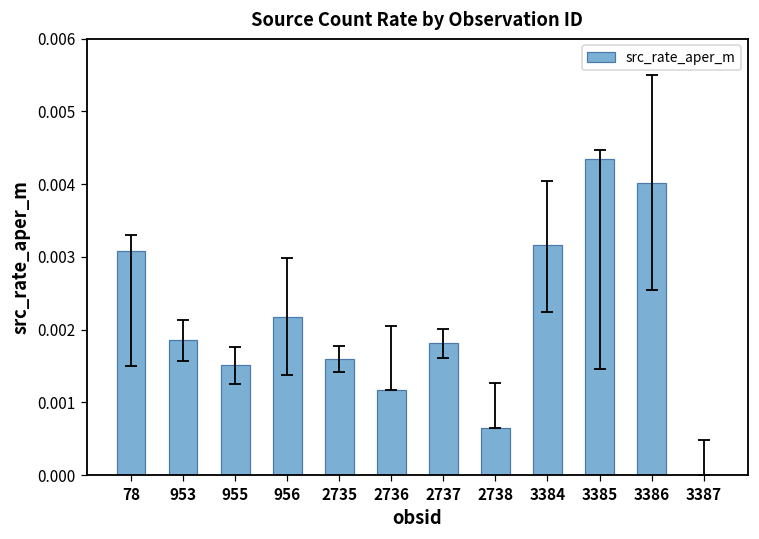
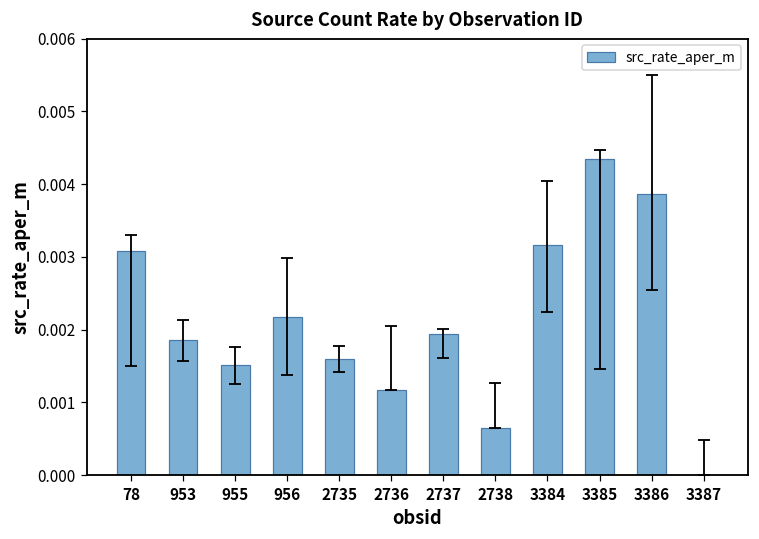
src_rate_aper_m, 2737: 0.0018 -> 0.0019
src_rate_aper_m, 3386: 0.0040 -> 0.0039
